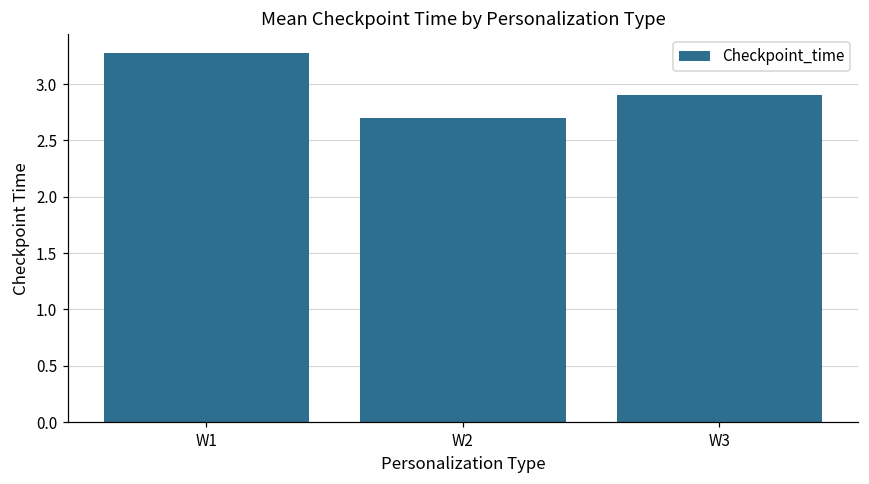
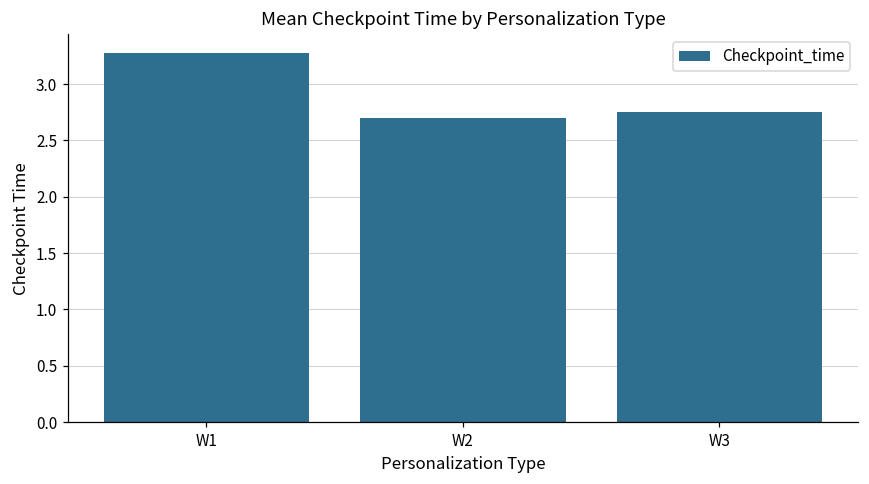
W3: 2.90 -> 2.75
